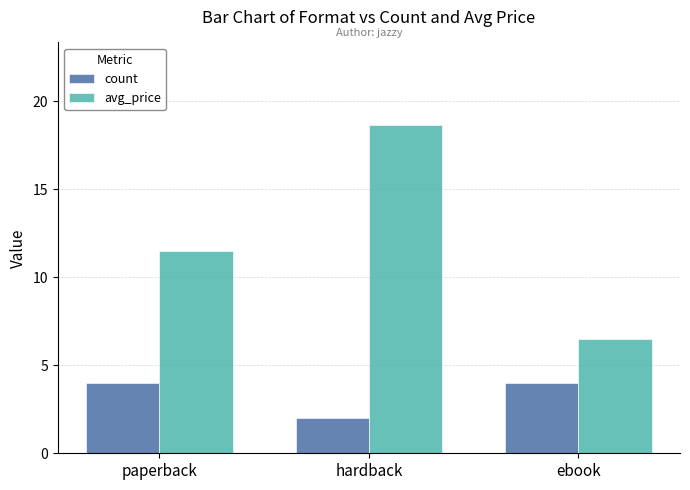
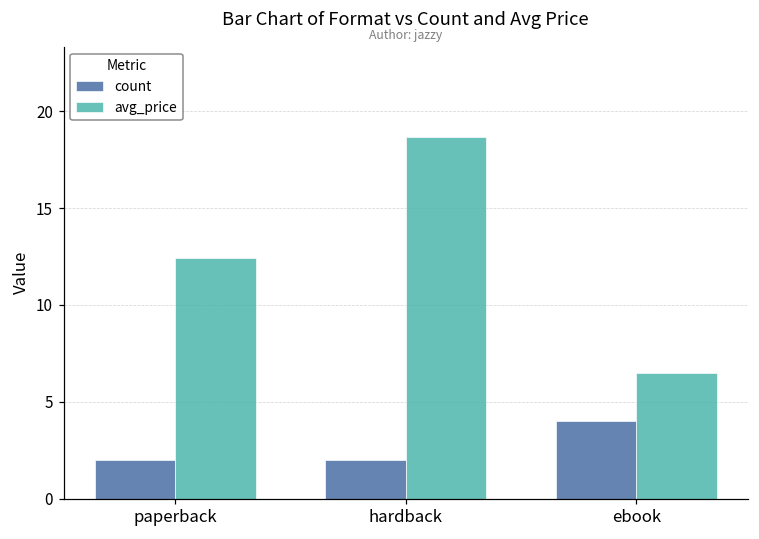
count, paperback: 4 -> 2
avg_price, paperback: 11.5 -> 12.4
